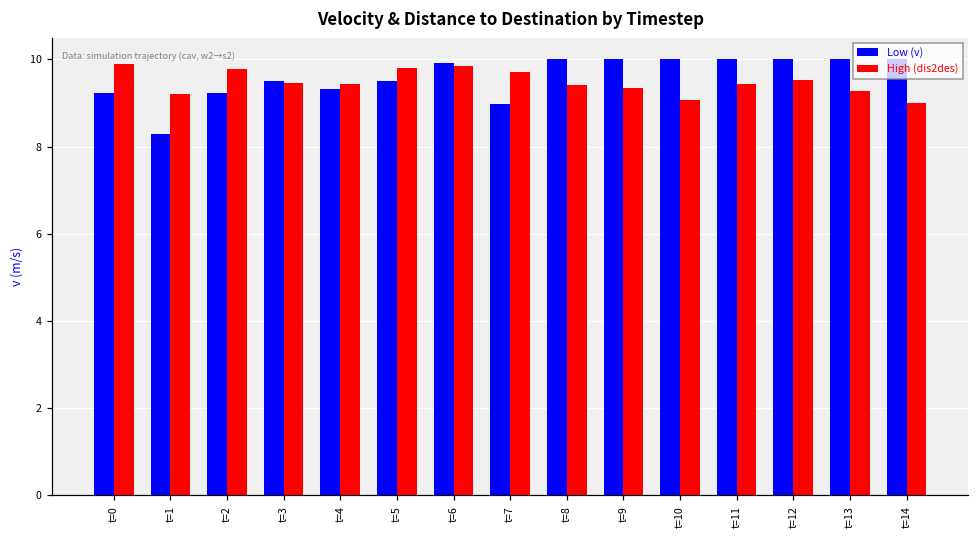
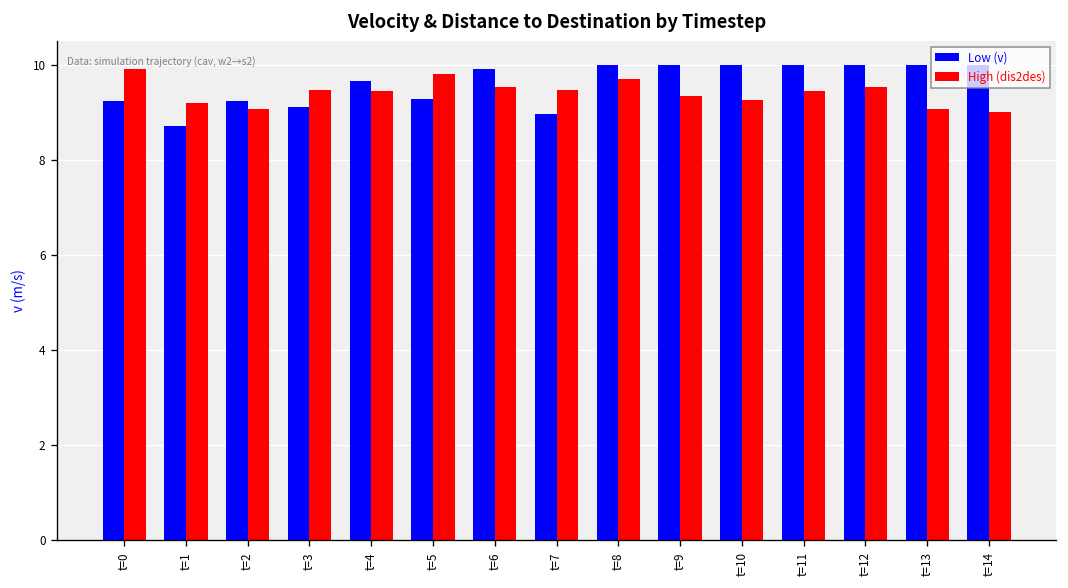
Low (v), t=1: 8.3 -> 8.7
High (dis2des), t=2: 9.8 -> 9.1
Low (v), t=3: 9.5 -> 9.1
Low (v), t=4: 9.3 -> 9.7
Low (v), t=5: 9.5 -> 9.3
High (dis2des), t=6: 9.8 -> 9.5
High (dis2des), t=7: 9.7 -> 9.5
High (dis2des), t=8: 9.4 -> 9.7
High (dis2des), t=10: 9.1 -> 9.3
High (dis2des), t=13: 9.3 -> 9.1
